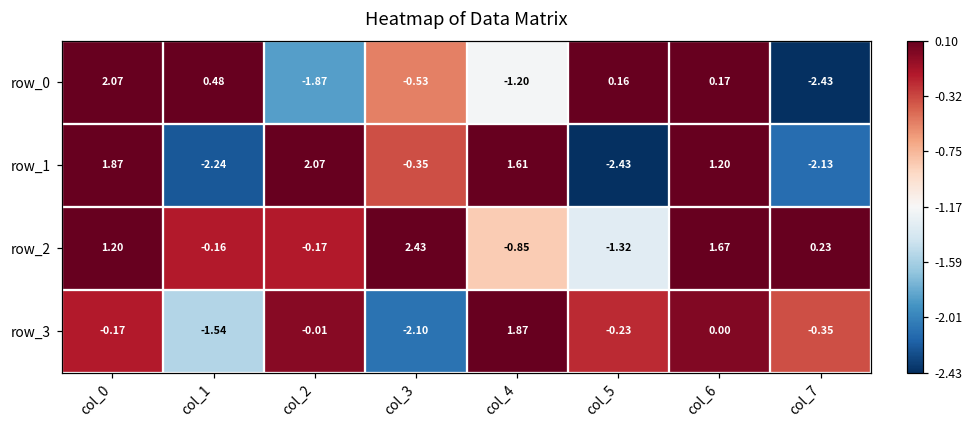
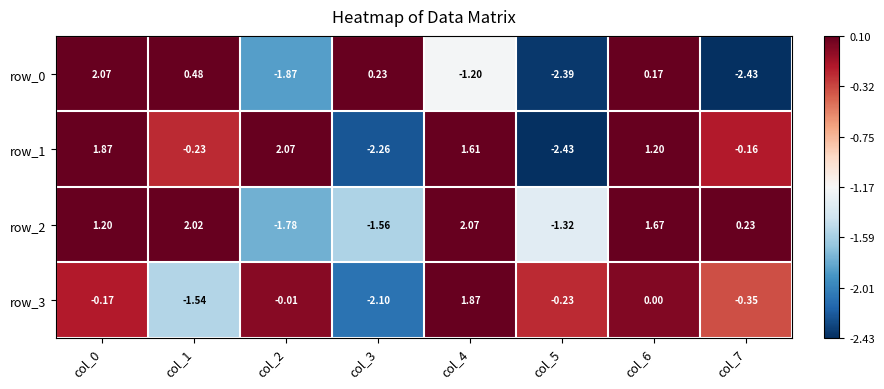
row_0, col_3: -0.53 -> 0.23
row_0, col_5: 0.16 -> -2.39
row_1, col_1: -2.24 -> -0.23
row_1, col_3: -0.35 -> -2.26
row_1, col_7: -2.13 -> -0.16
row_2, col_1: -0.16 -> 2.02
row_2, col_2: -0.17 -> -1.78
row_2, col_3: 2.43 -> -1.56
row_2, col_4: -0.85 -> 2.07
